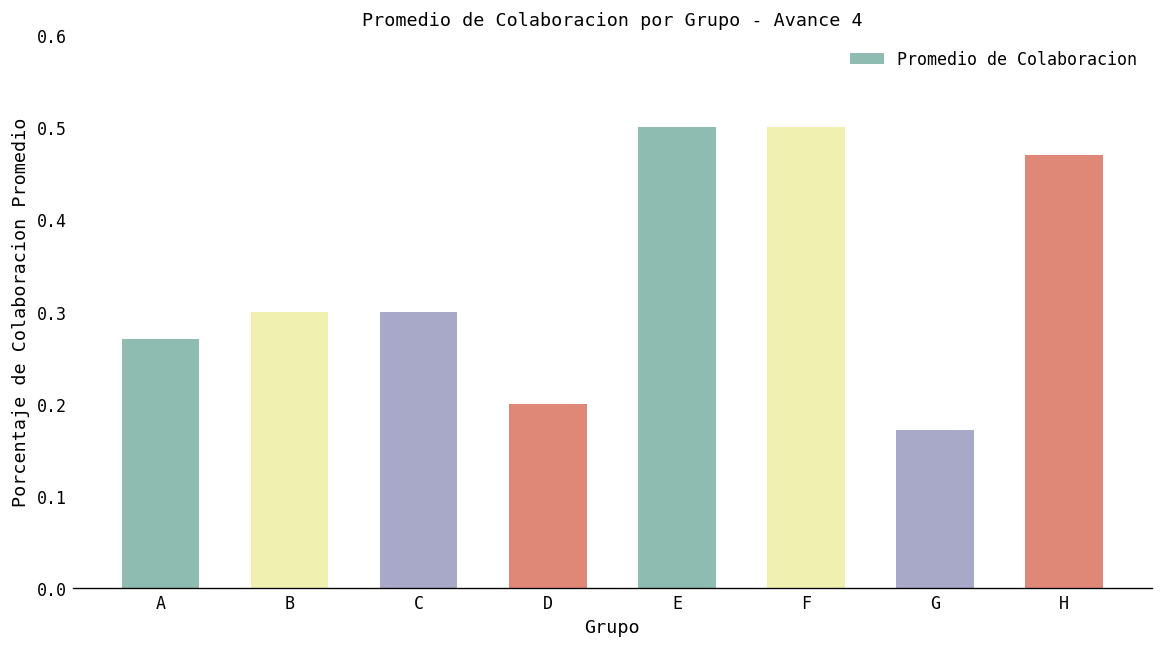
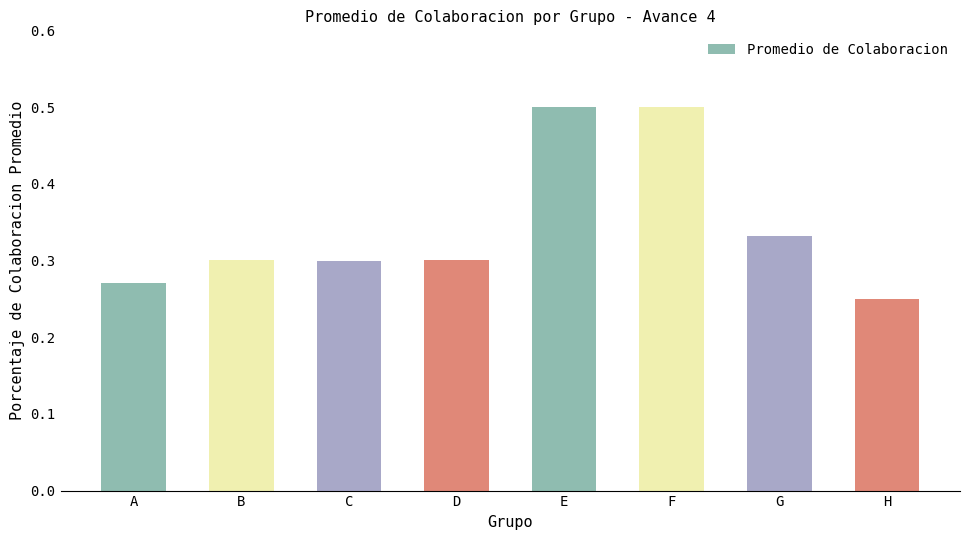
D: 0.2 -> 0.3
G: 0.17 -> 0.33
H: 0.47 -> 0.25
